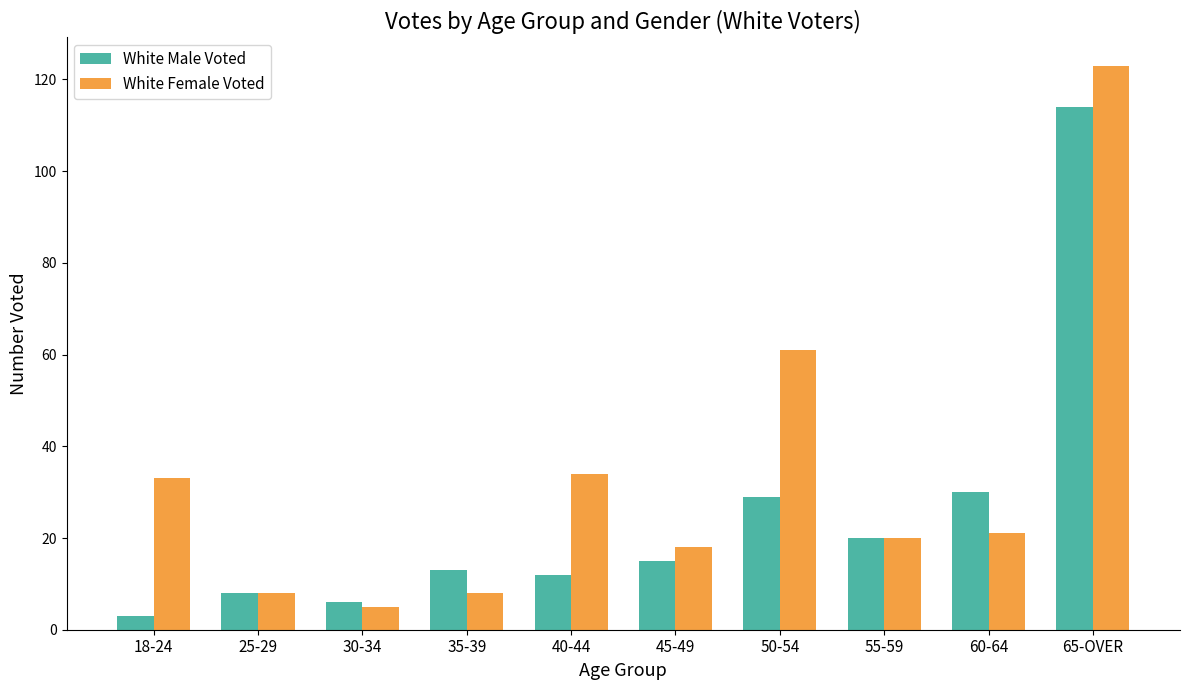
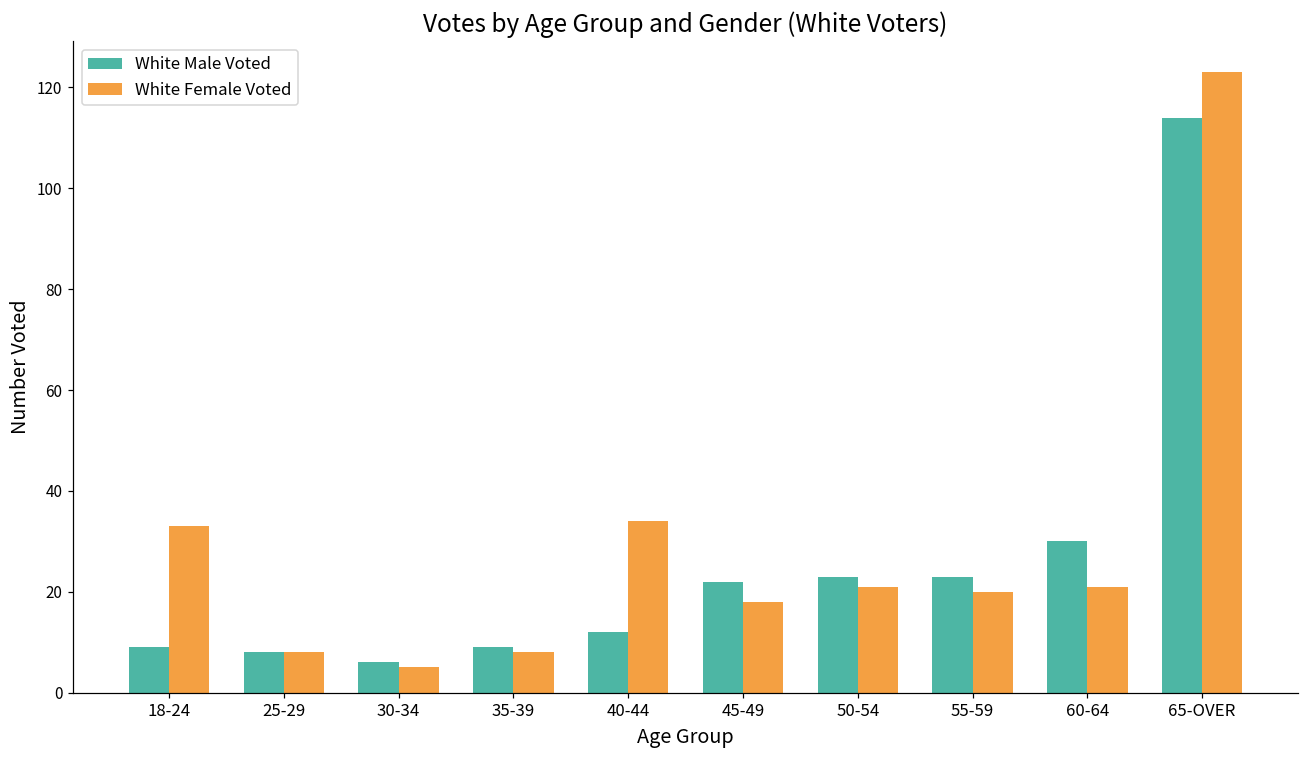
White Male Voted, 18-24: 3 -> 9
White Male Voted, 35-39: 13 -> 9
White Male Voted, 45-49: 15 -> 22
White Male Voted, 50-54: 29 -> 23
White Female Voted, 50-54: 61 -> 21
White Male Voted, 55-59: 20 -> 23
